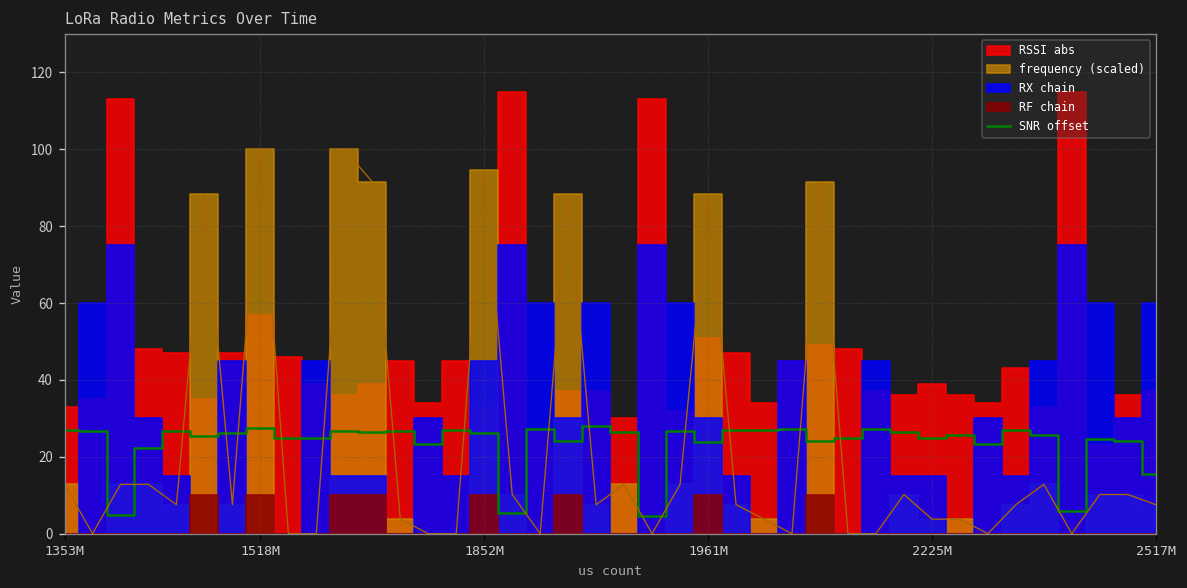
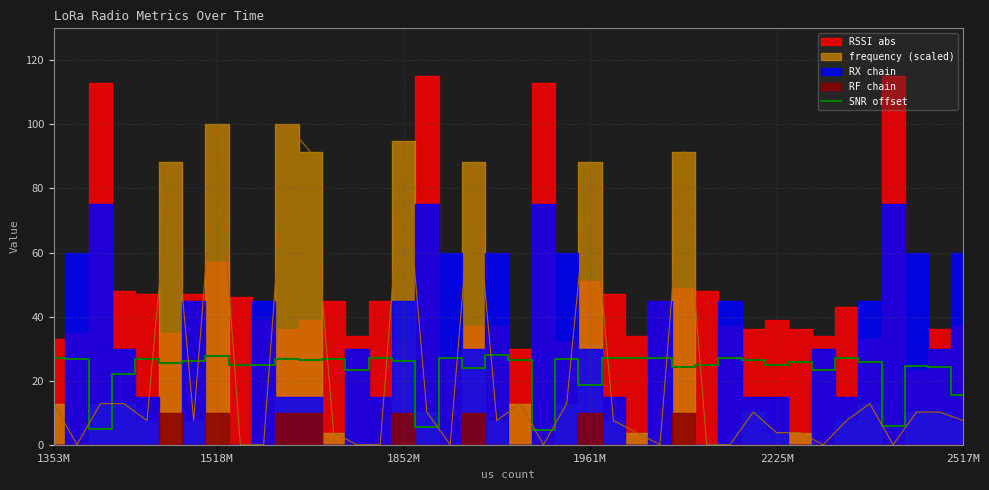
SNR offset, 1961M: 24 -> 19
